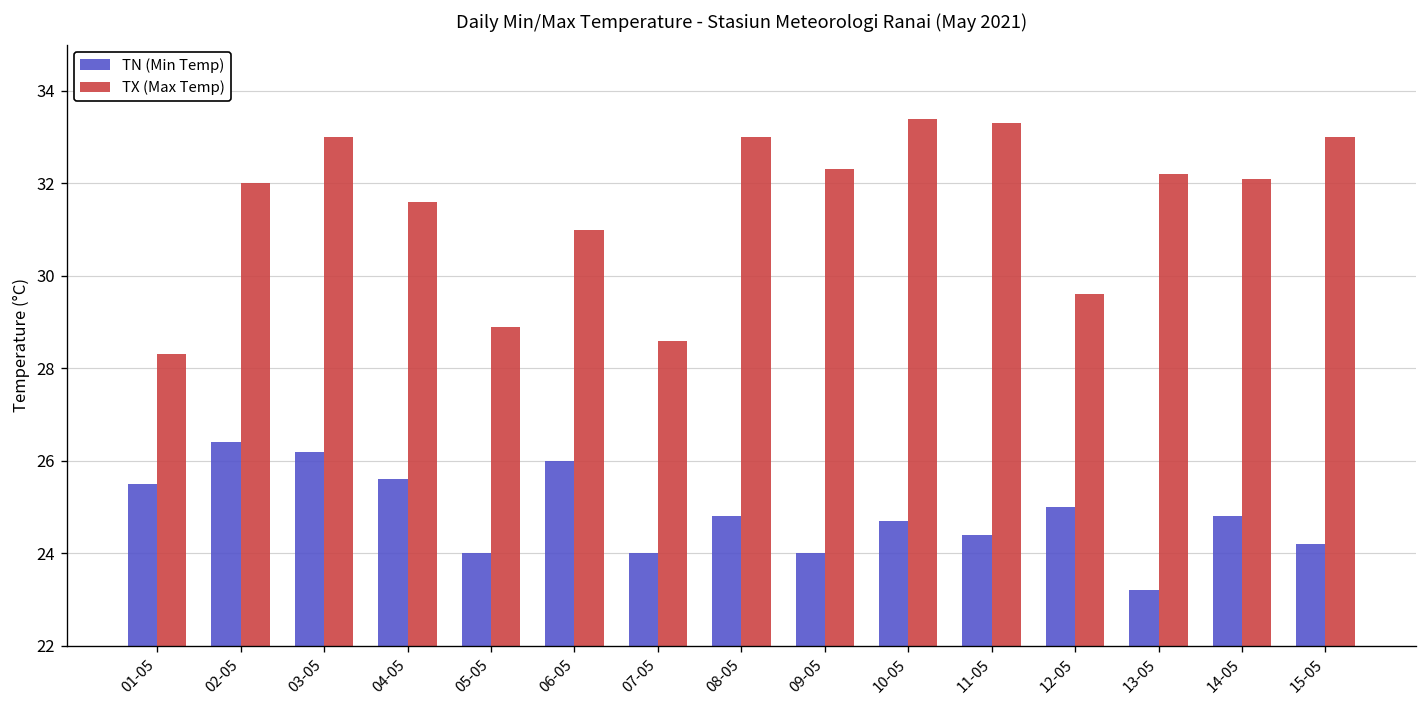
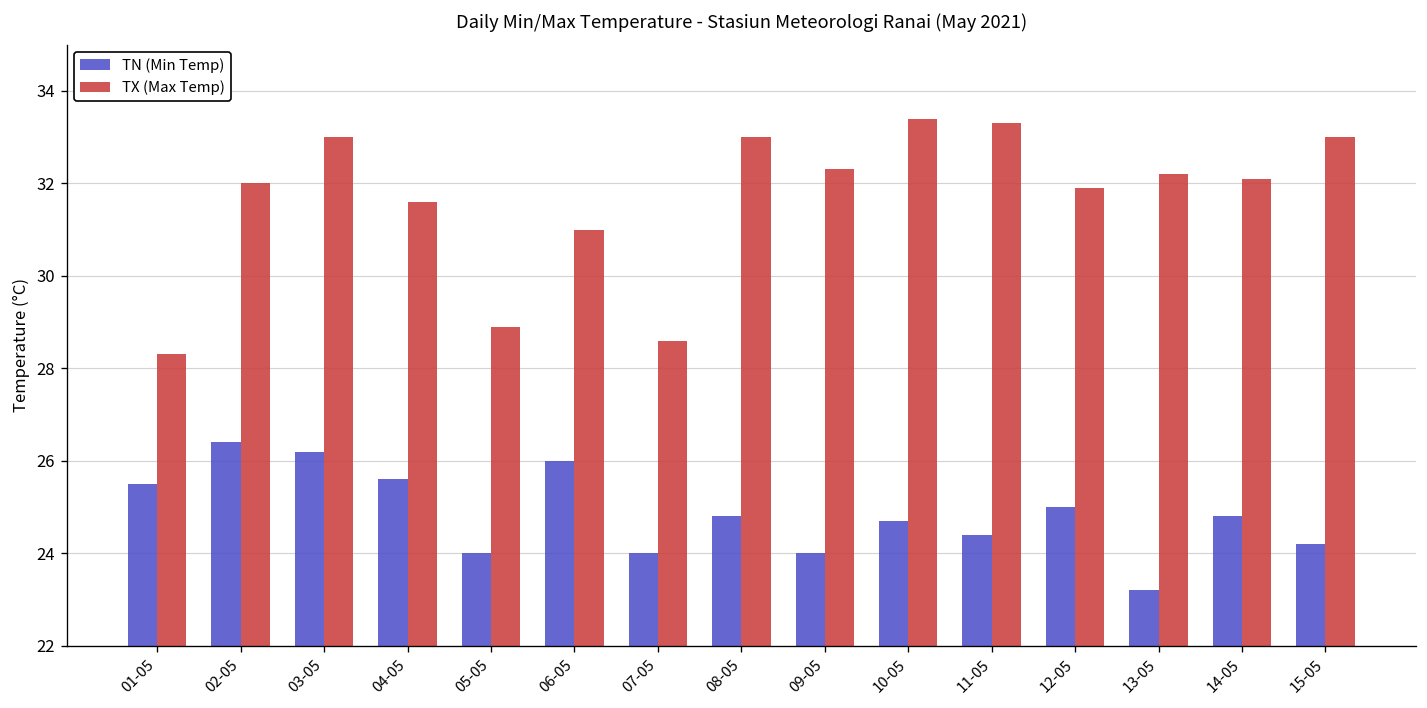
TX (Max Temp), 12-05: 29.6 -> 31.9
